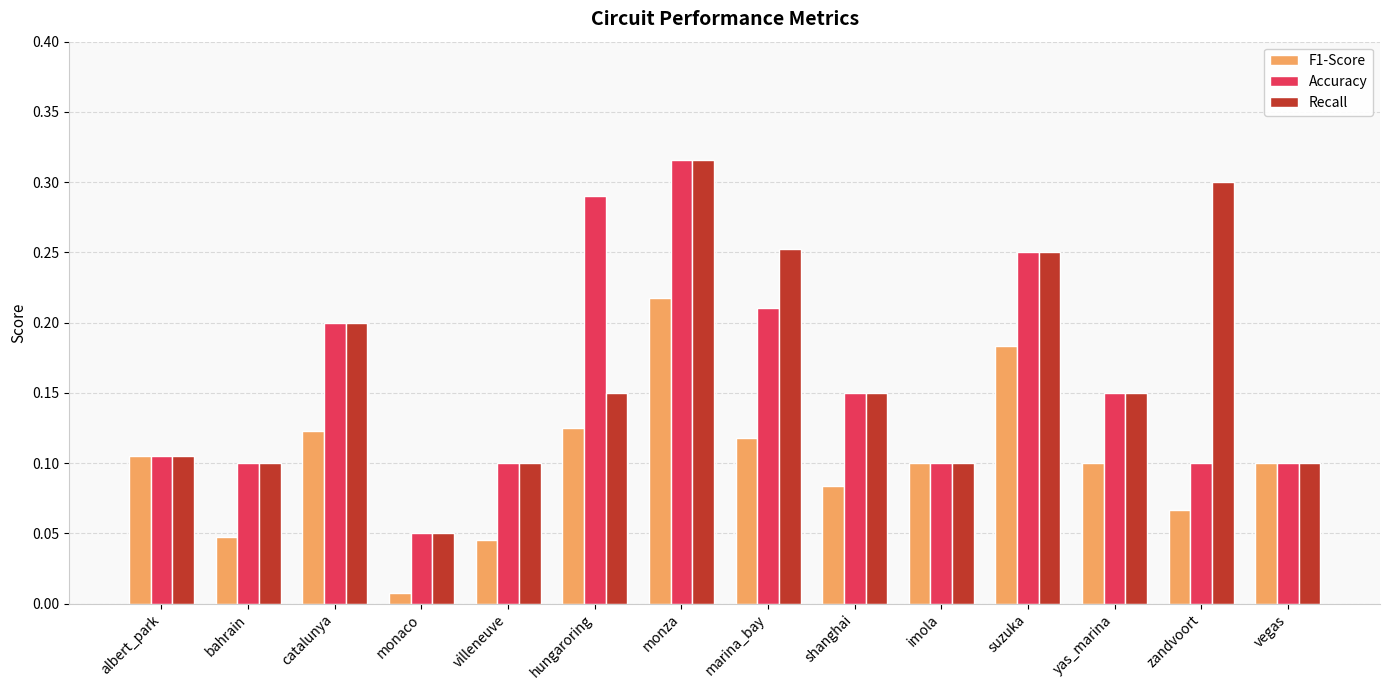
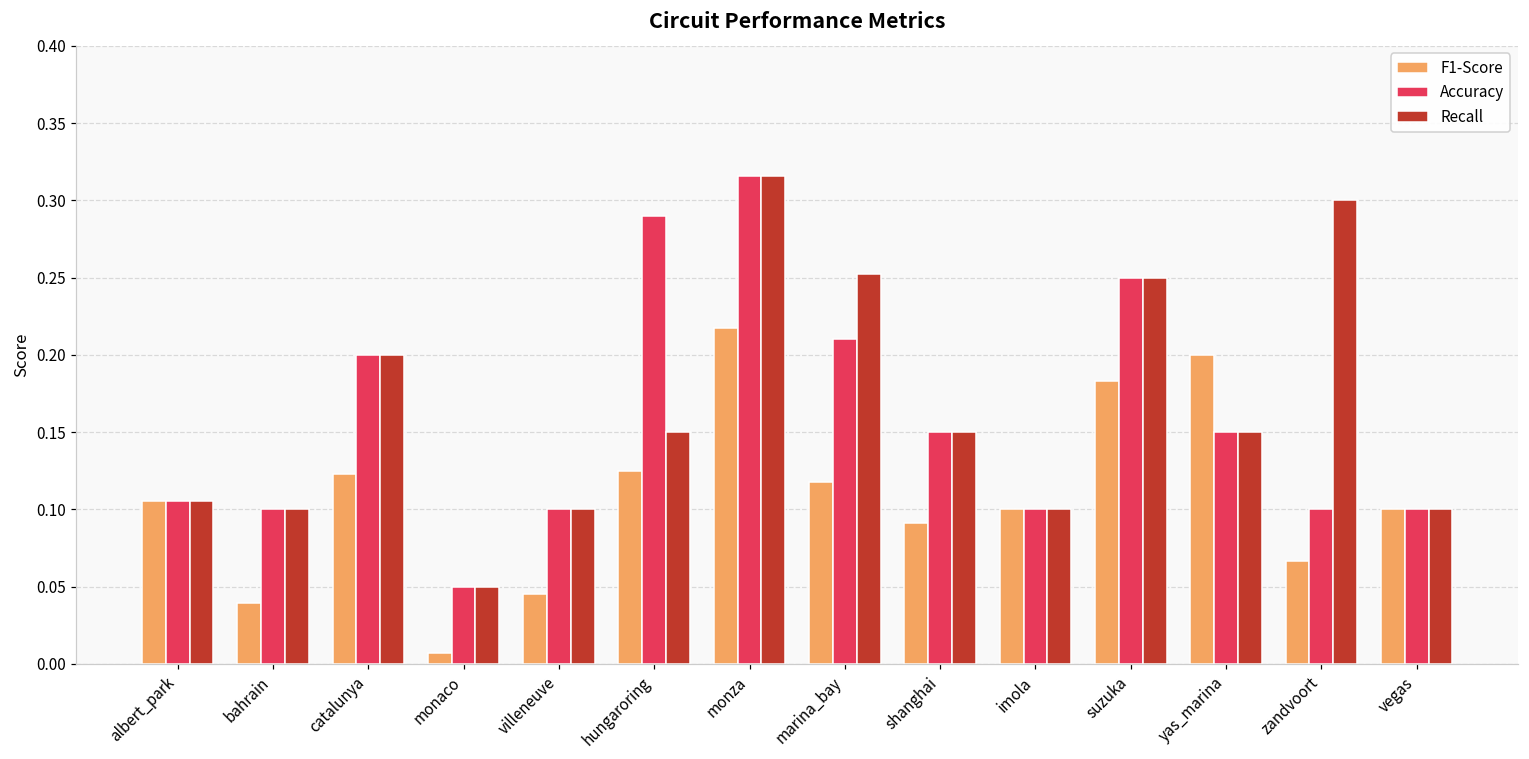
F1-Score, bahrain: 0.048 -> 0.039
F1-Score, shanghai: 0.083 -> 0.091
F1-Score, yas_marina: 0.1 -> 0.2
